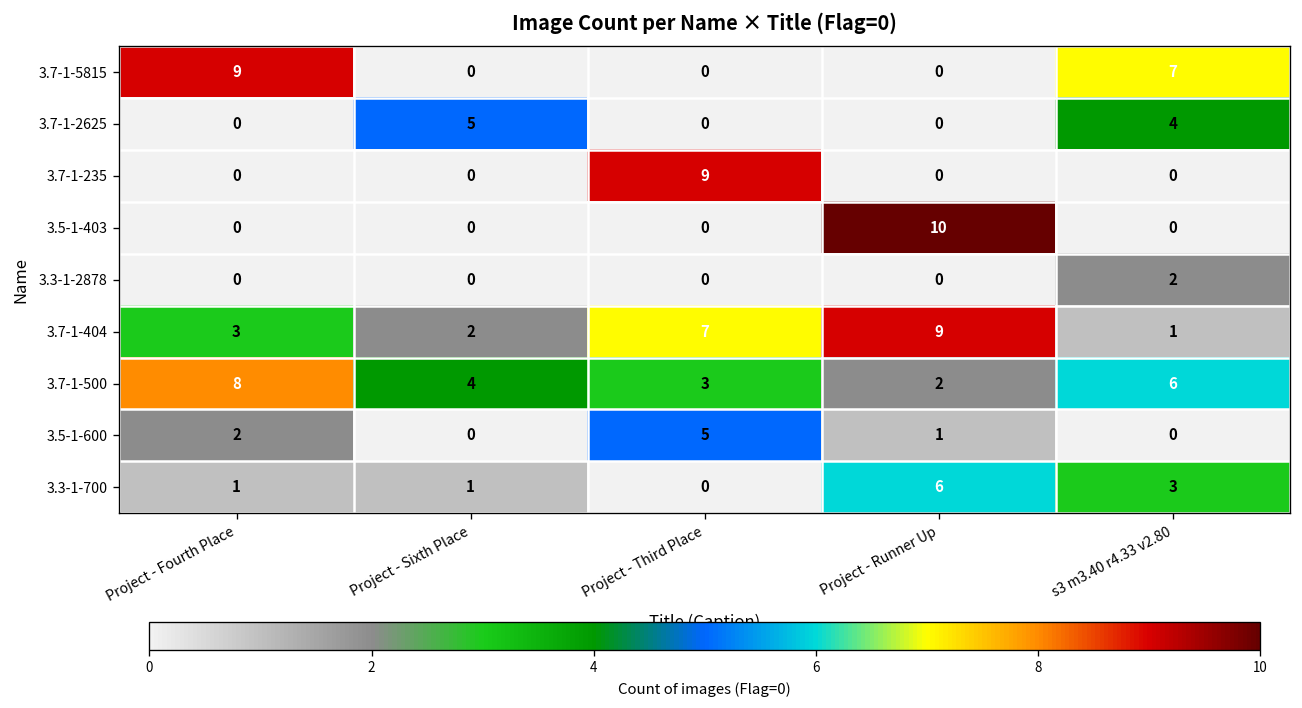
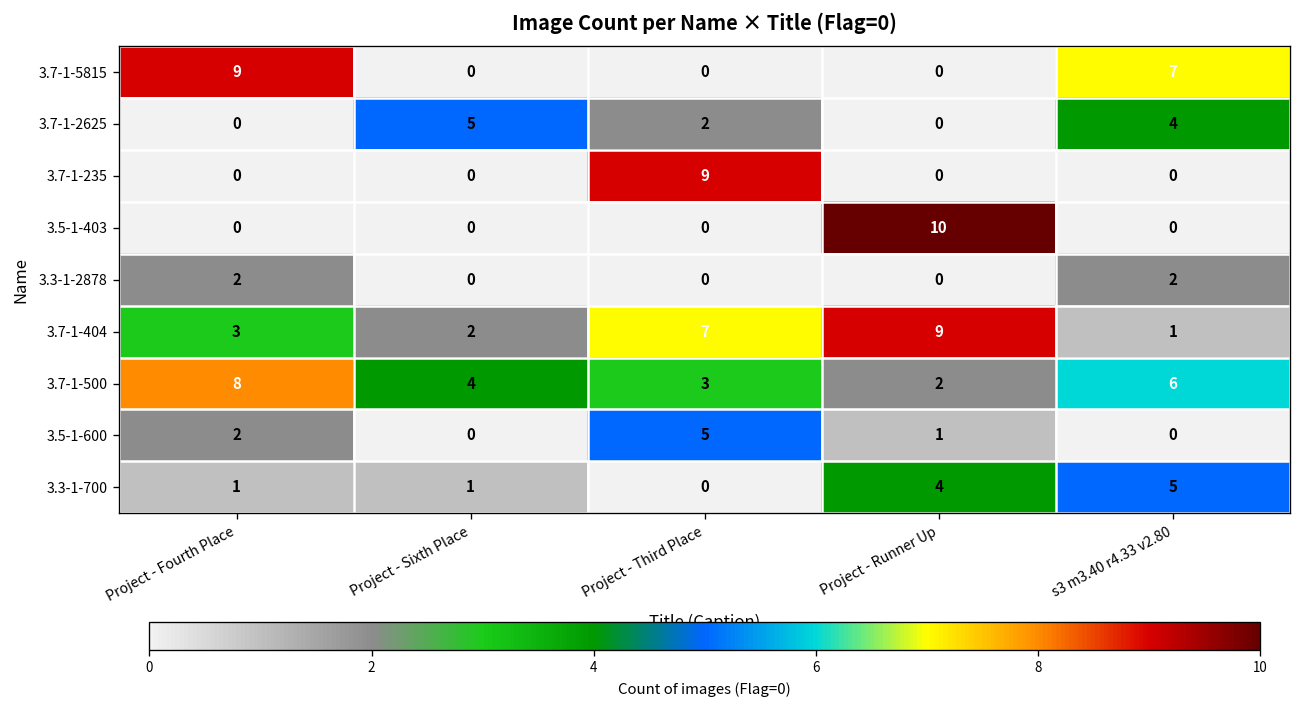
3.7-1-2625, Project - Third Place: 0 -> 2
3.3-1-2878, Project - Fourth Place: 0 -> 2
3.3-1-700, Project - Runner Up: 6 -> 4
3.3-1-700, s3 m3.40 r4.33 v2.80: 3 -> 5
